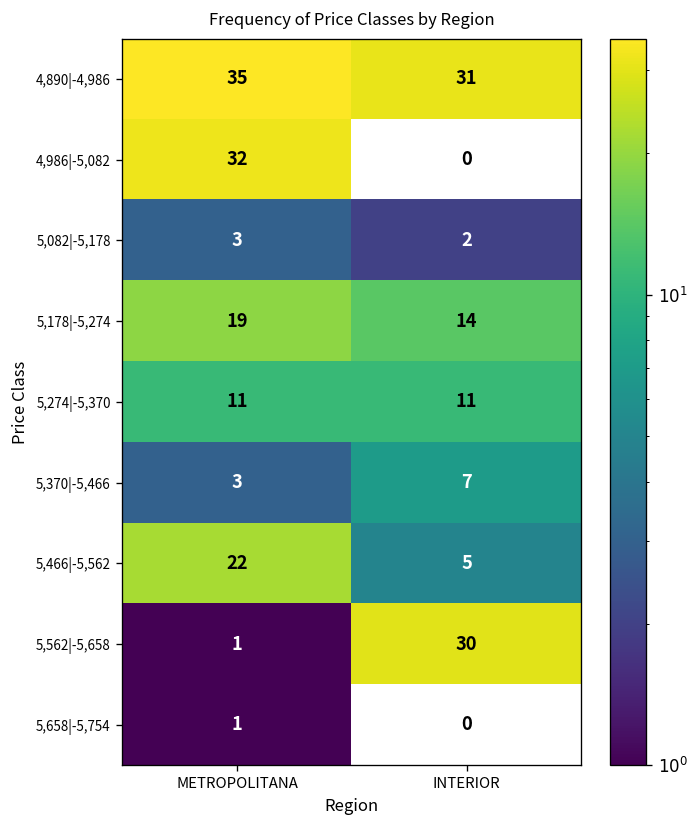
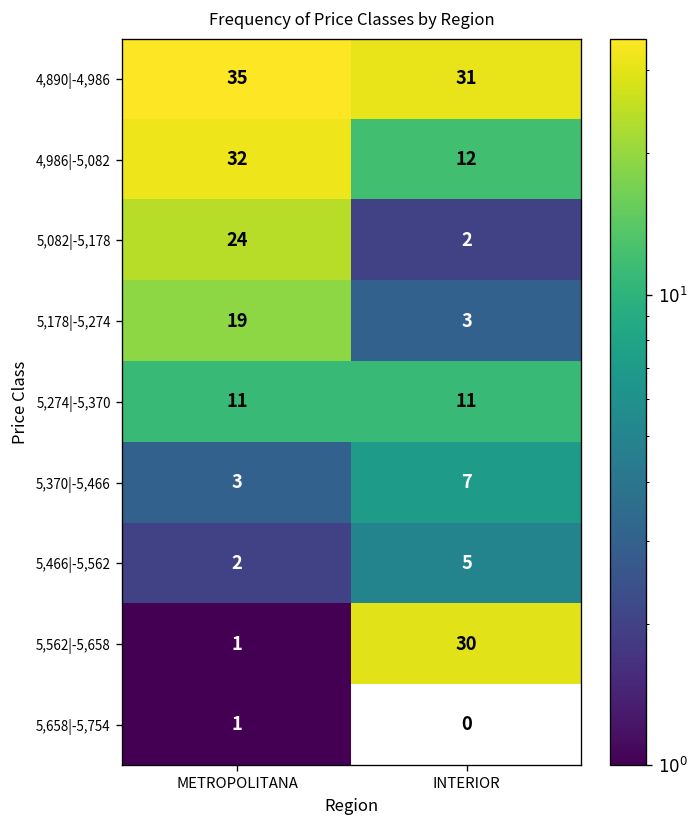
4,986|-5,082, INTERIOR: 0 -> 12
5,082|-5,178, METROPOLITANA: 3 -> 24
5,178|-5,274, INTERIOR: 14 -> 3
5,466|-5,562, METROPOLITANA: 22 -> 2
